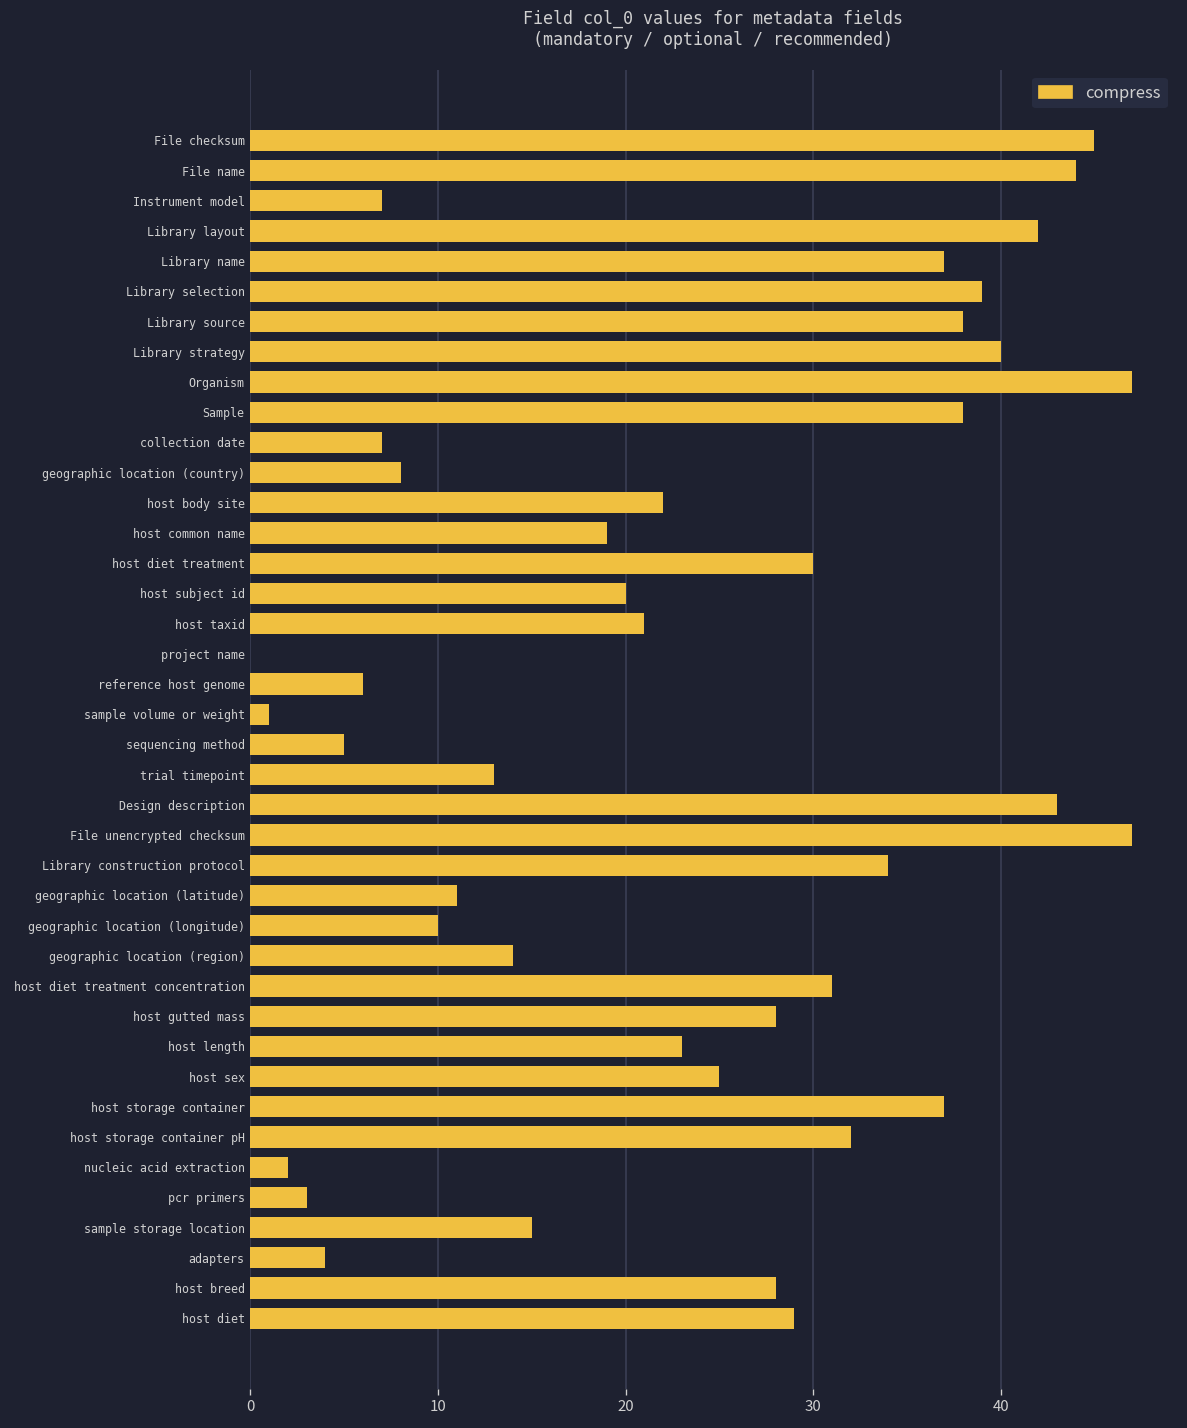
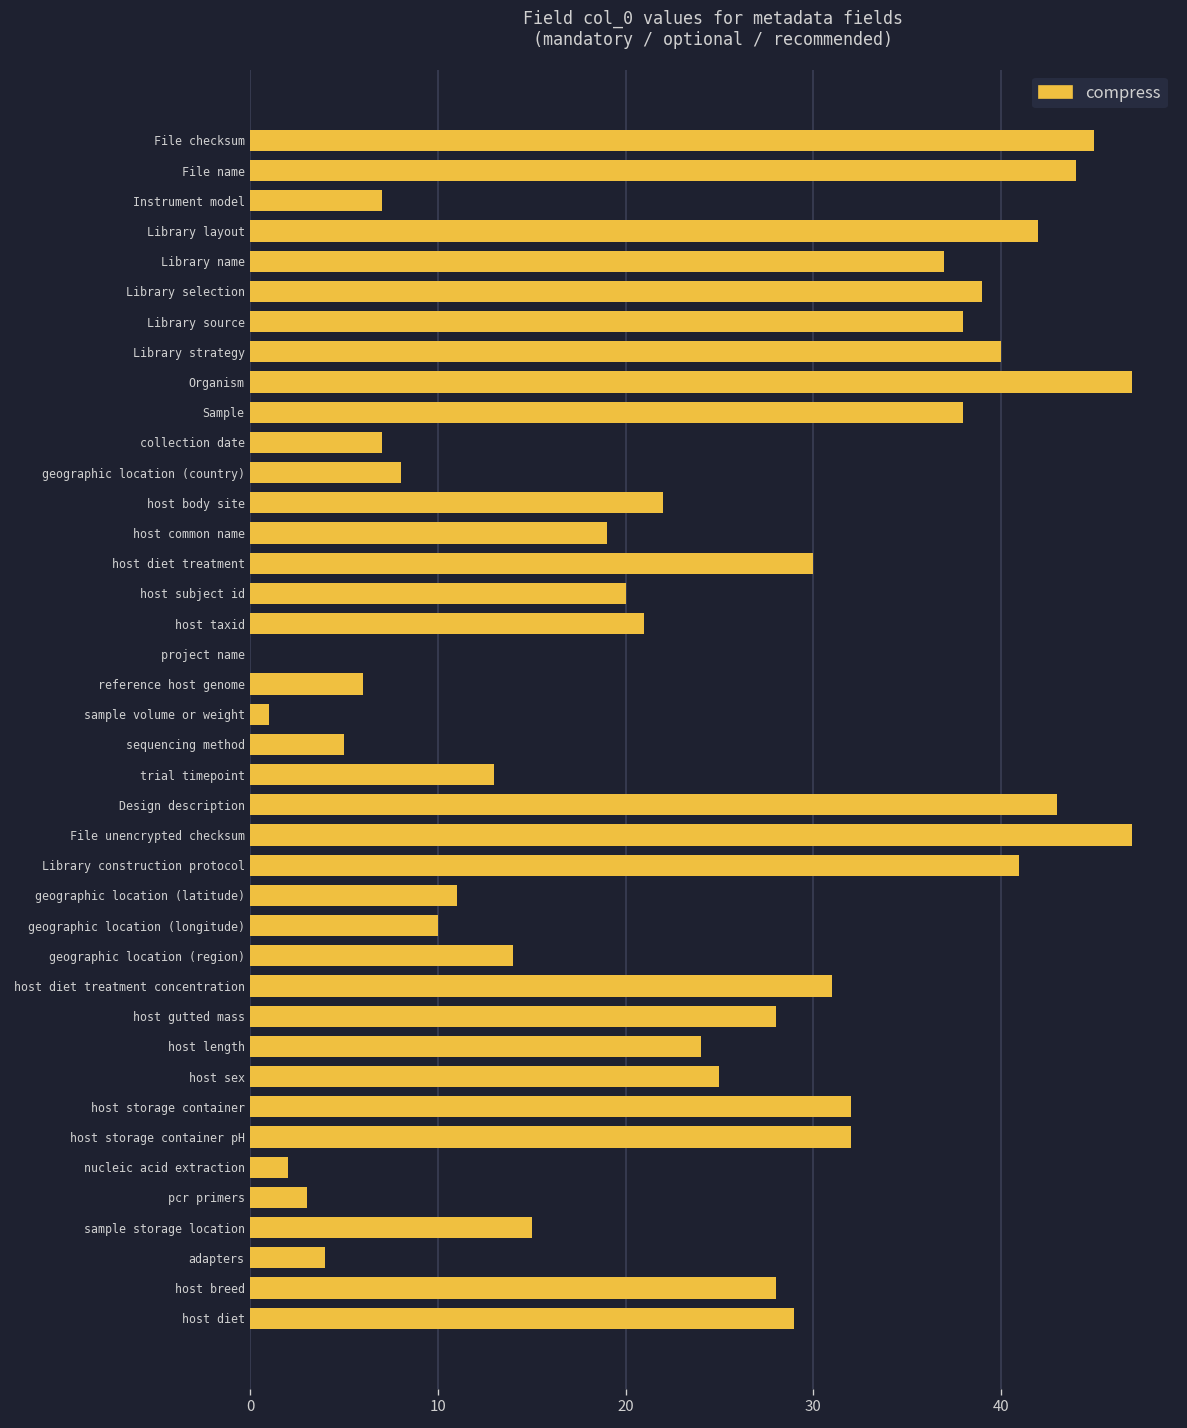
Library construction protocol: 34 -> 41
host length: 23 -> 24
host storage container: 37 -> 32
